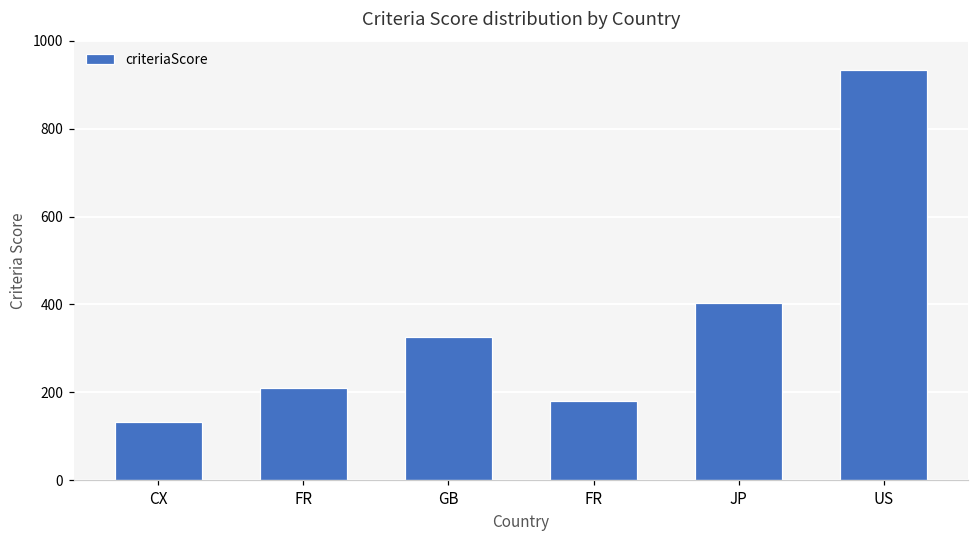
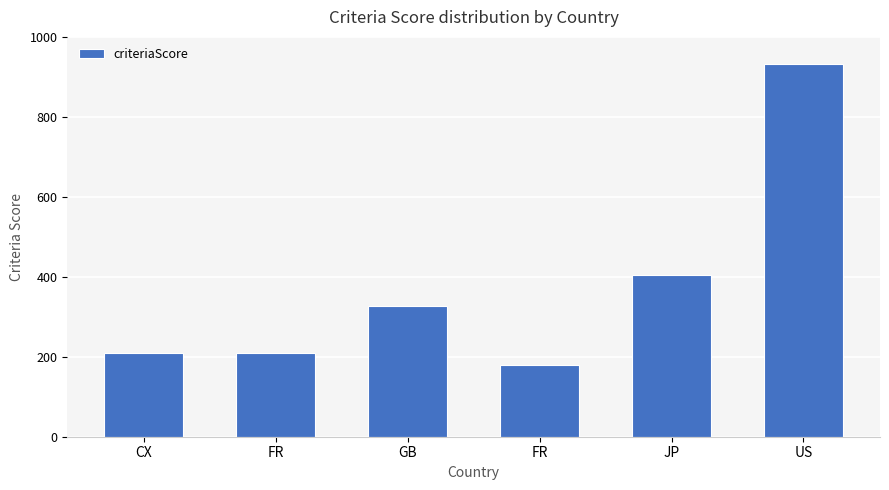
CX: 130 -> 210
